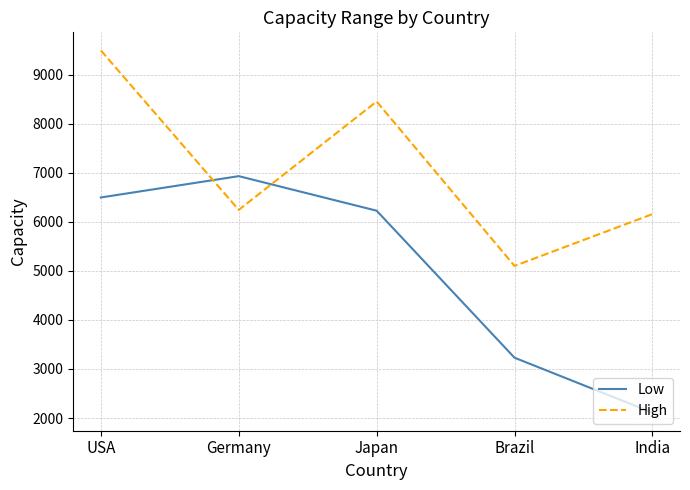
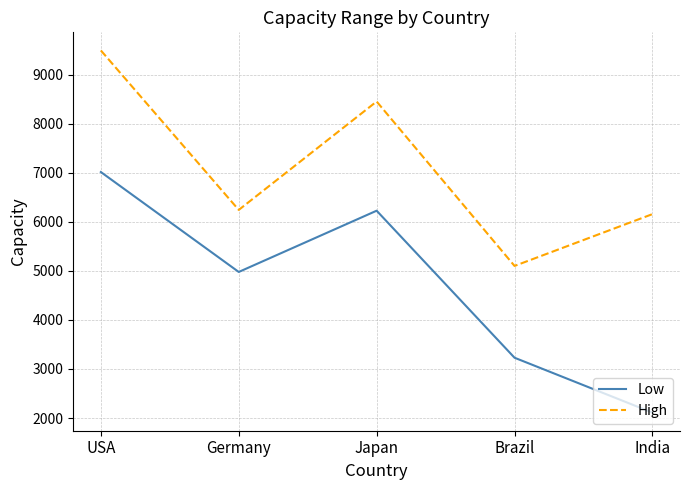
Low, USA: 6500 -> 7000
Low, Germany: 6900 -> 5000
